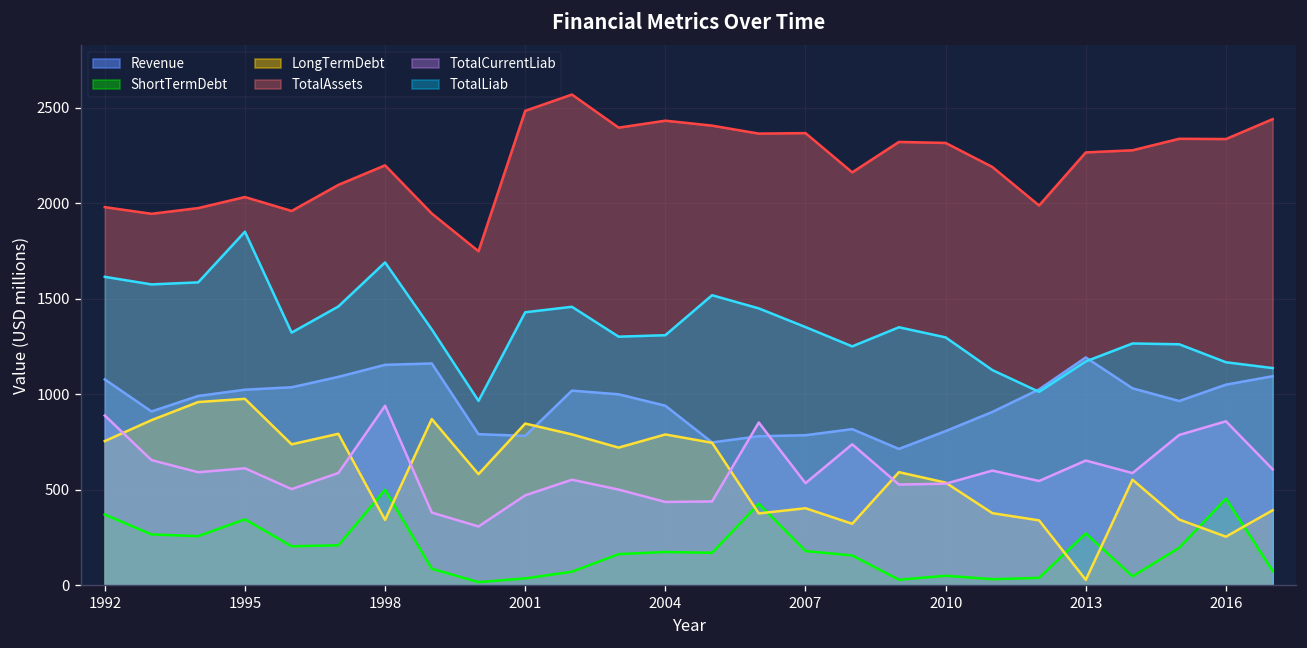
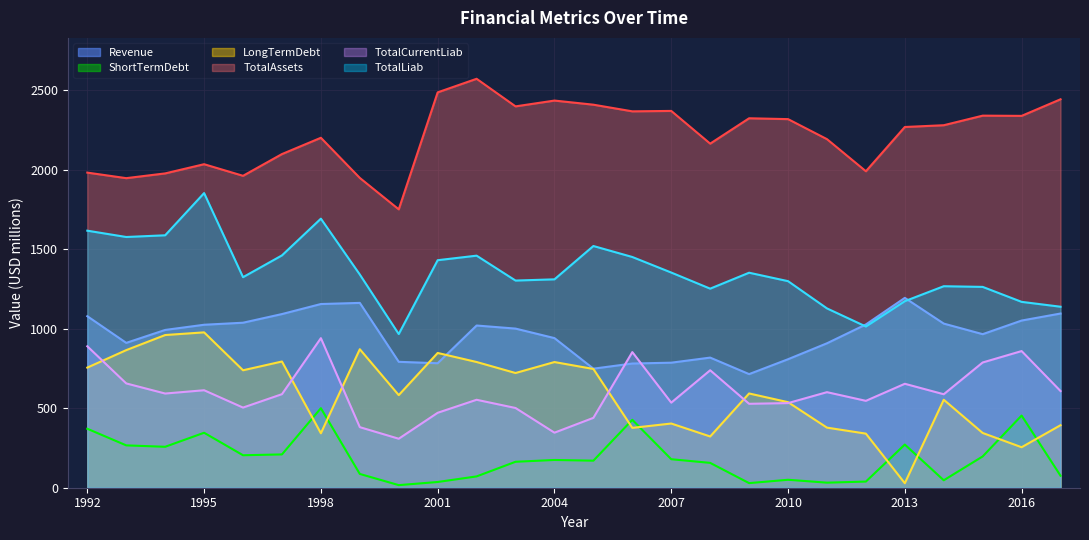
TotalCurrentLiab, 2004: 440 -> 350
